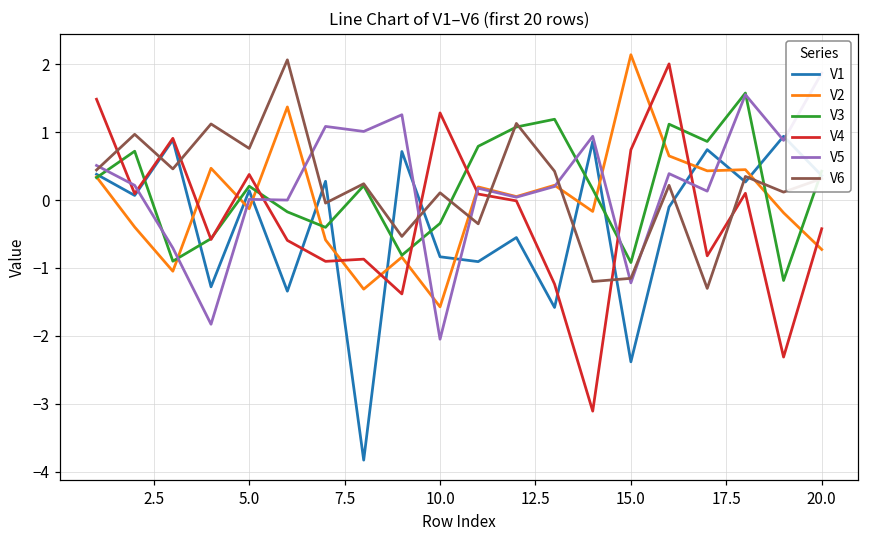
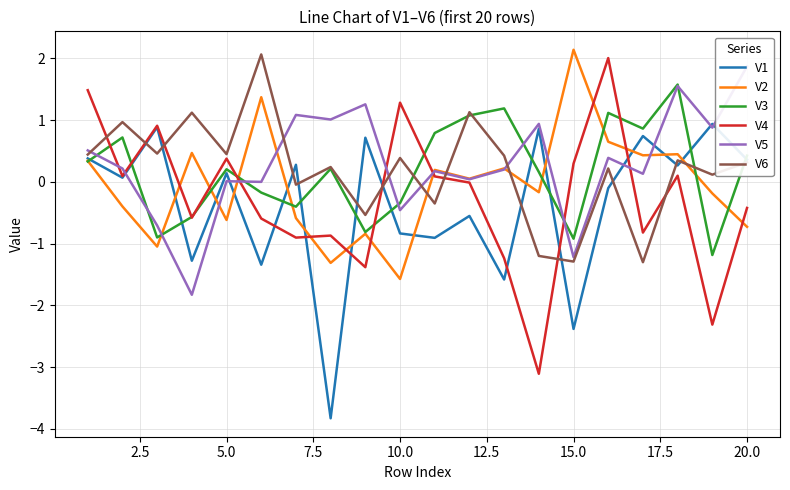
V2, 5.0: -0.1 -> -0.6
V6, 5.0: 0.8 -> 0.4
V5, 10.0: -2.0 -> -0.5
V6, 10.0: 0.1 -> 0.4
V4, 15.0: 0.7 -> 0.3
V6, 15.0: -1.2 -> -1.3
